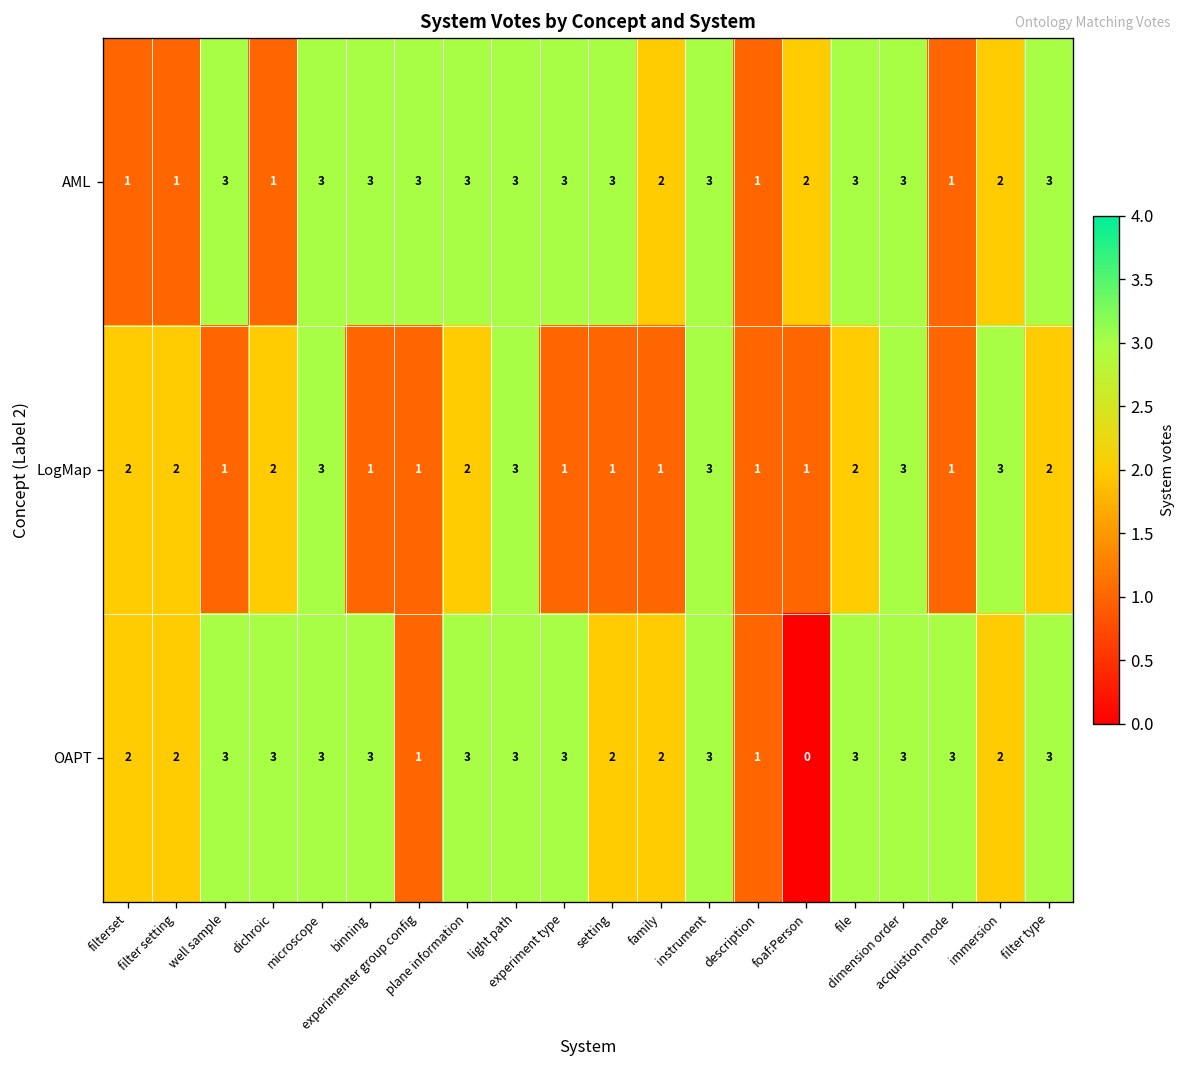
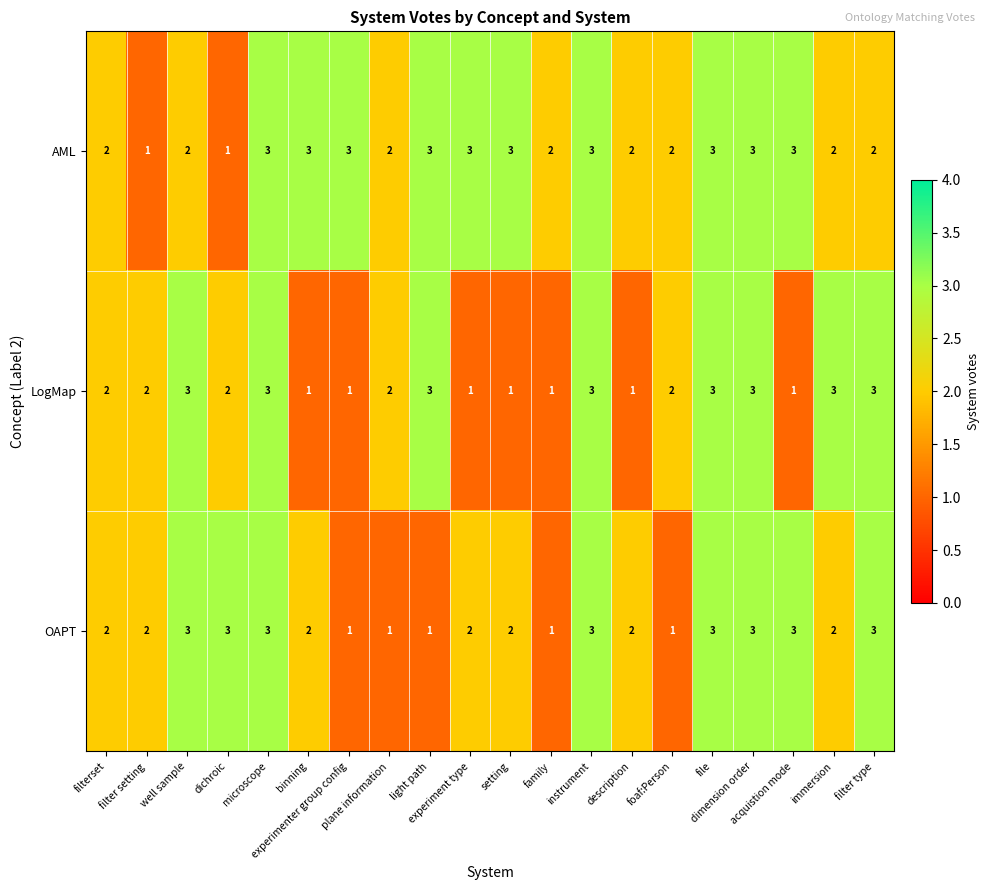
AML, filterset: 1 -> 2
AML, well sample: 3 -> 2
AML, plane information: 3 -> 2
AML, description: 1 -> 2
AML, acquistion mode: 1 -> 3
AML, filter type: 3 -> 2
LogMap, well sample: 1 -> 3
LogMap, foaf:Person: 1 -> 2
LogMap, file: 2 -> 3
LogMap, filter type: 2 -> 3
OAPT, binning: 3 -> 2
OAPT, plane information: 3 -> 1
OAPT, light path: 3 -> 1
OAPT, experiment type: 3 -> 2
OAPT, family: 2 -> 1
OAPT, description: 1 -> 2
OAPT, foaf:Person: 0 -> 1
